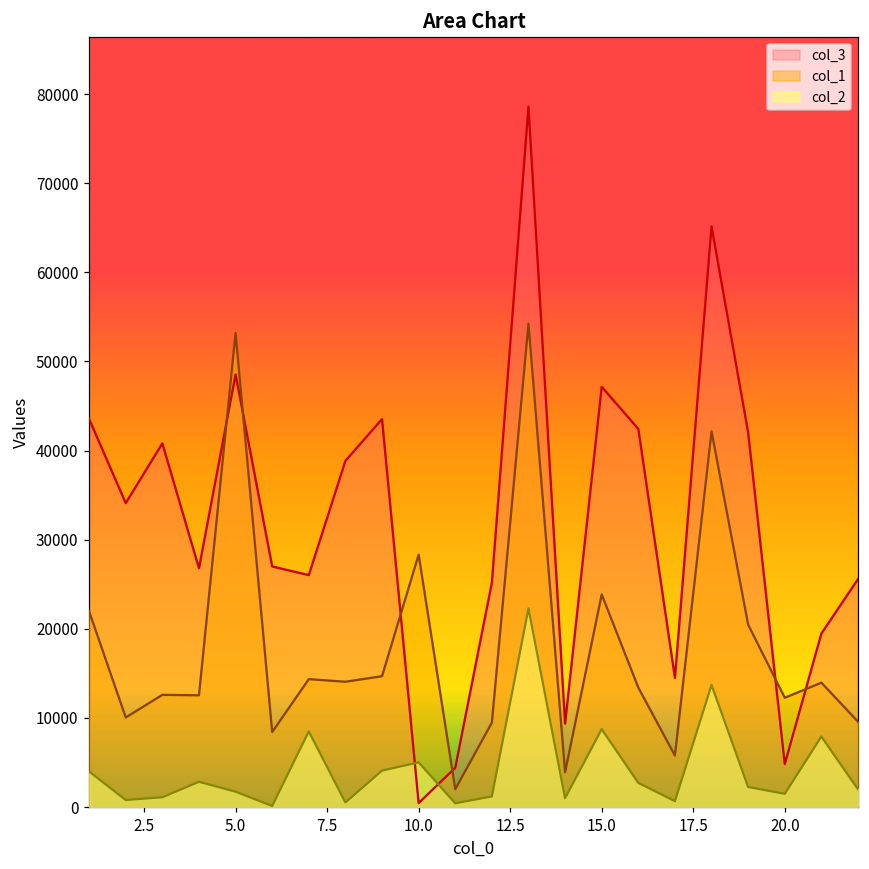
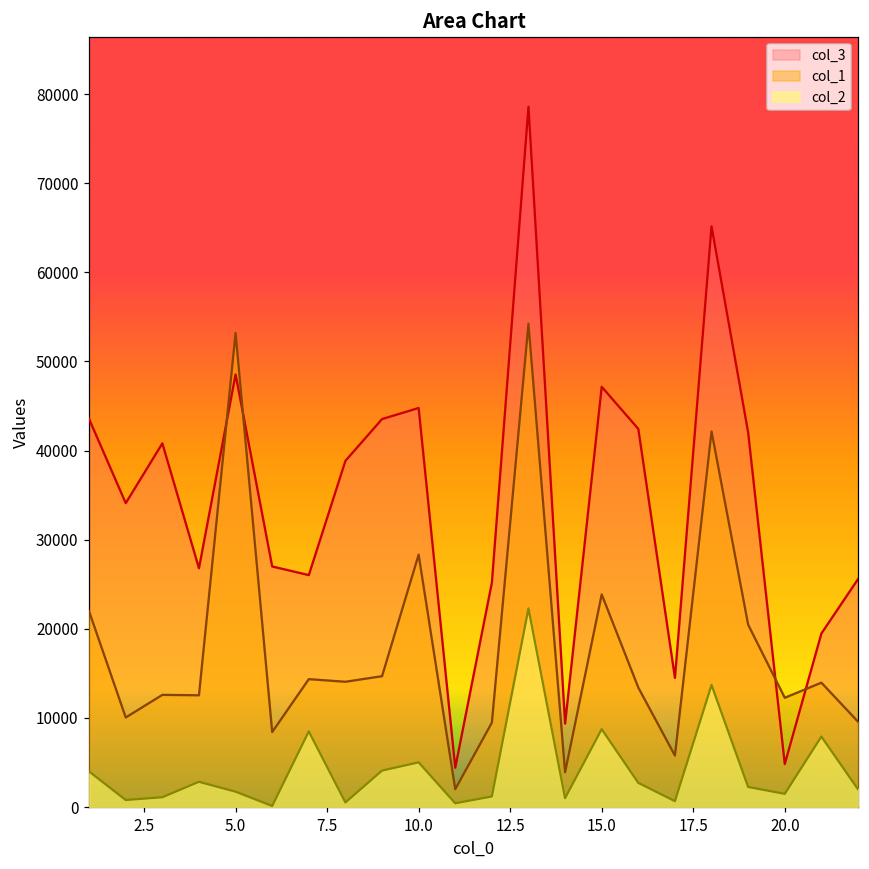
col_3, 10.0: 0 -> 45000
